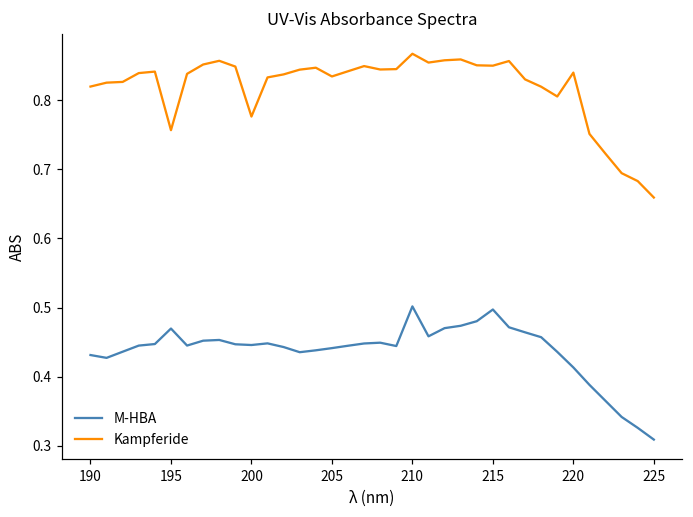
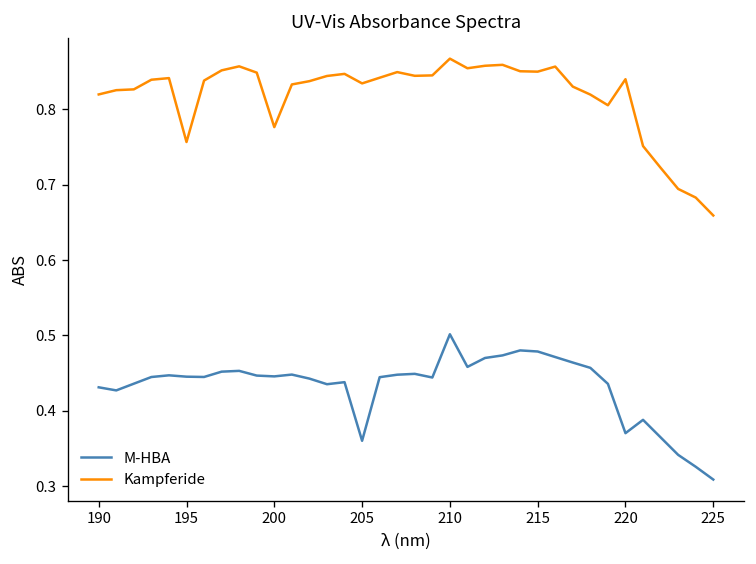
M-HBA, 195: 0.47 -> 0.45
M-HBA, 205: 0.44 -> 0.36
M-HBA, 215: 0.50 -> 0.48
M-HBA, 220: 0.41 -> 0.37
